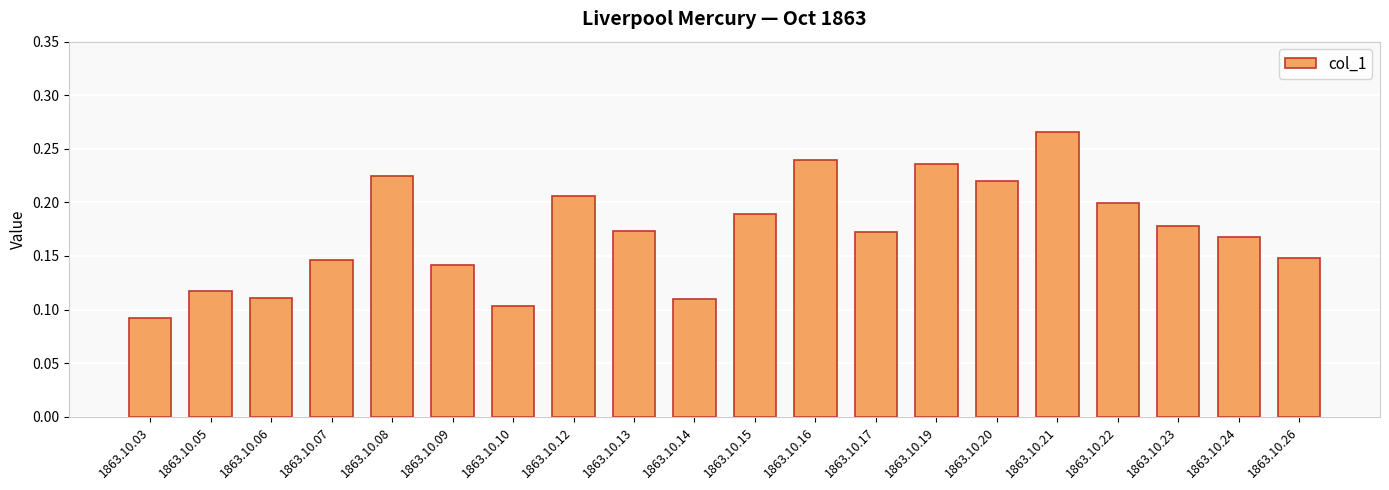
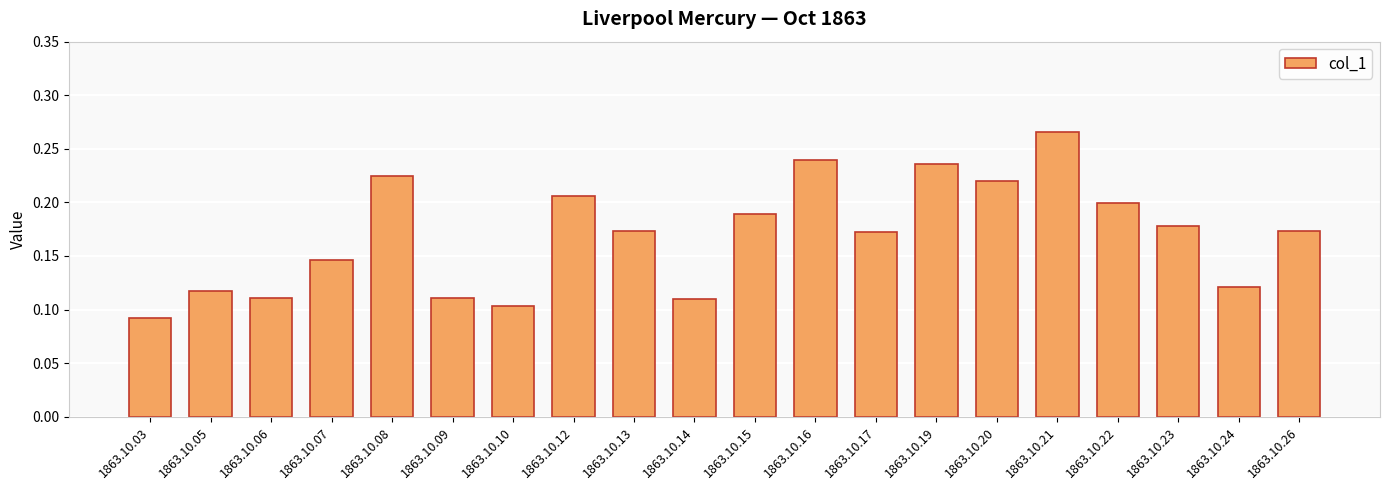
1863.10.09: 0.142 -> 0.111
1863.10.24: 0.168 -> 0.121
1863.10.26: 0.148 -> 0.173
